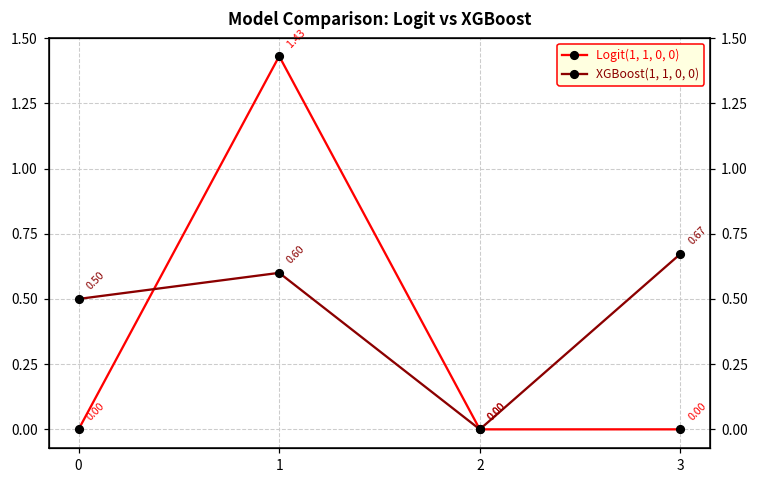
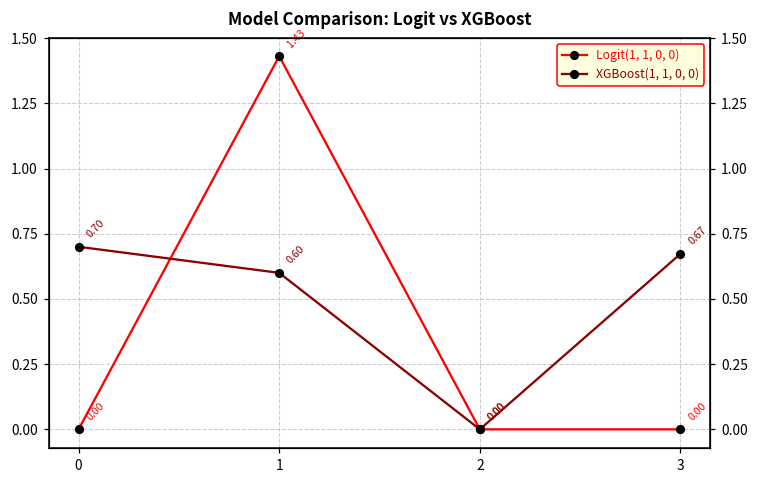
XGBoost(1, 1, 0, 0), 0: 0.50 -> 0.70
